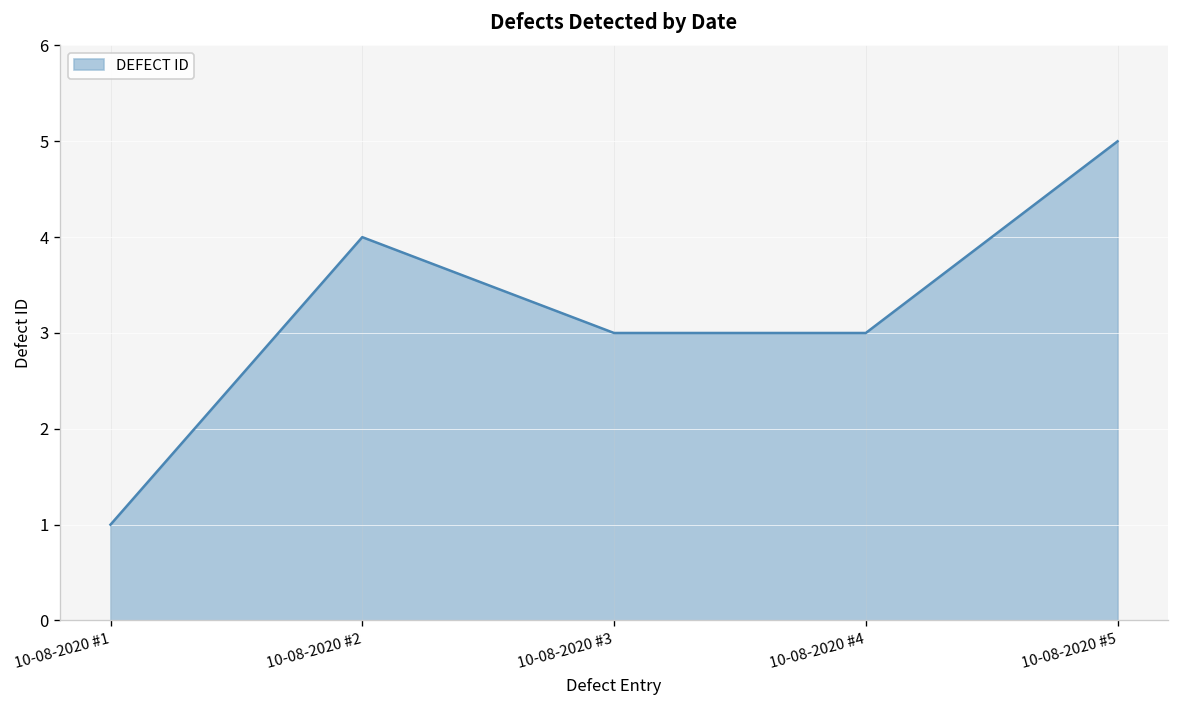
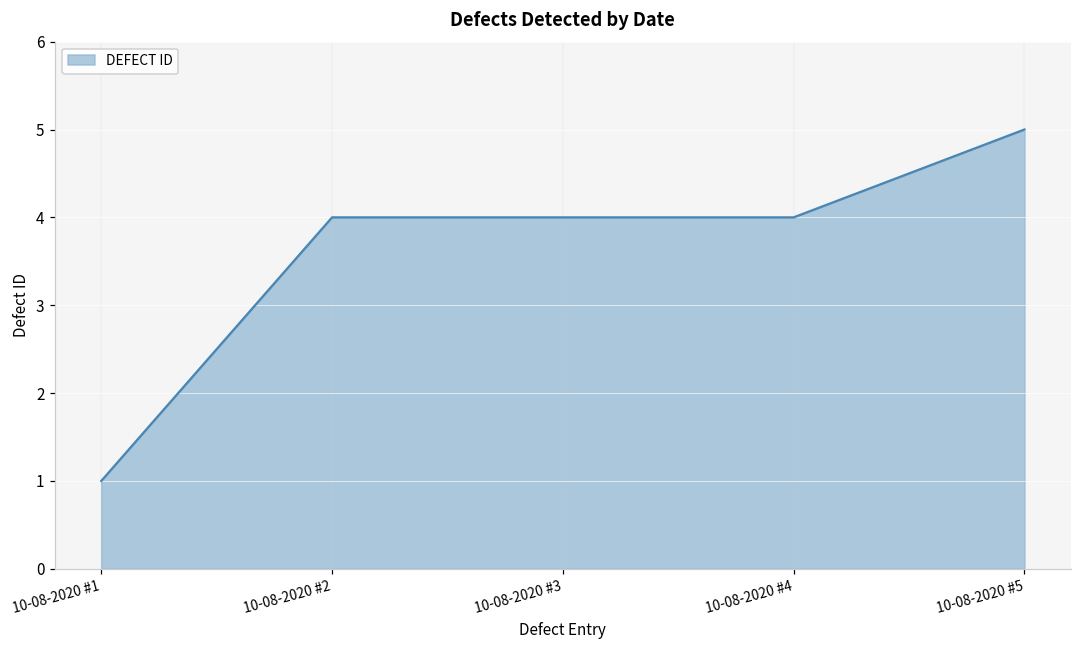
10-08-2020 #3: 3 -> 4
10-08-2020 #4: 3 -> 4
